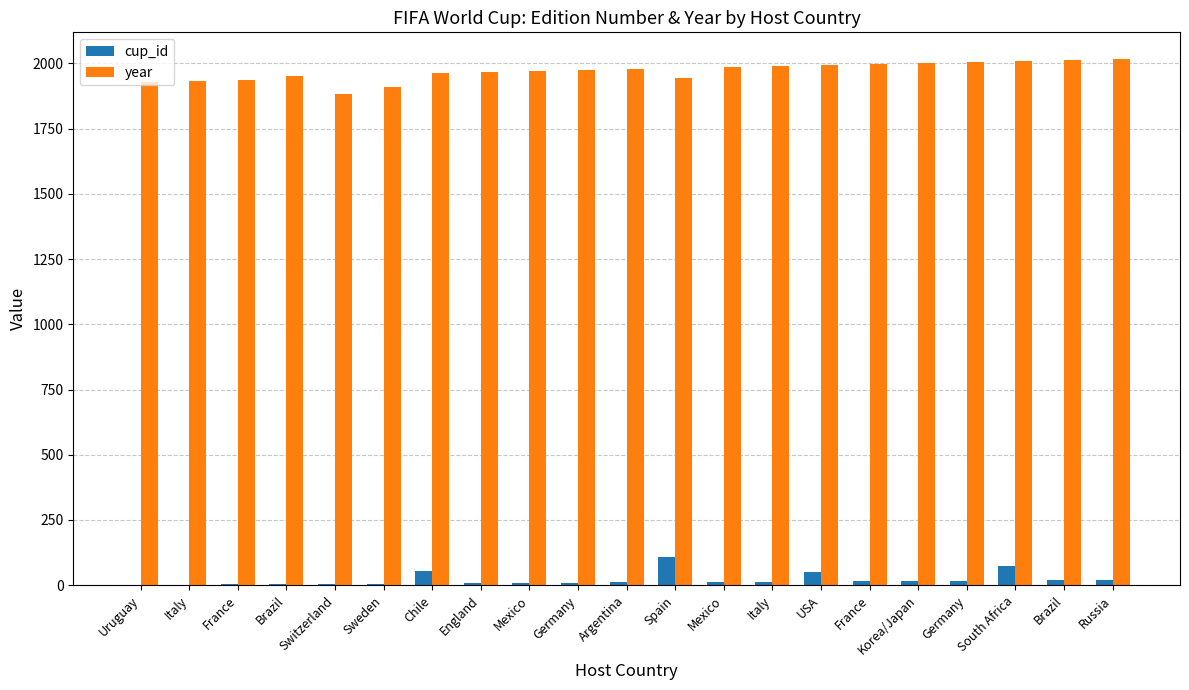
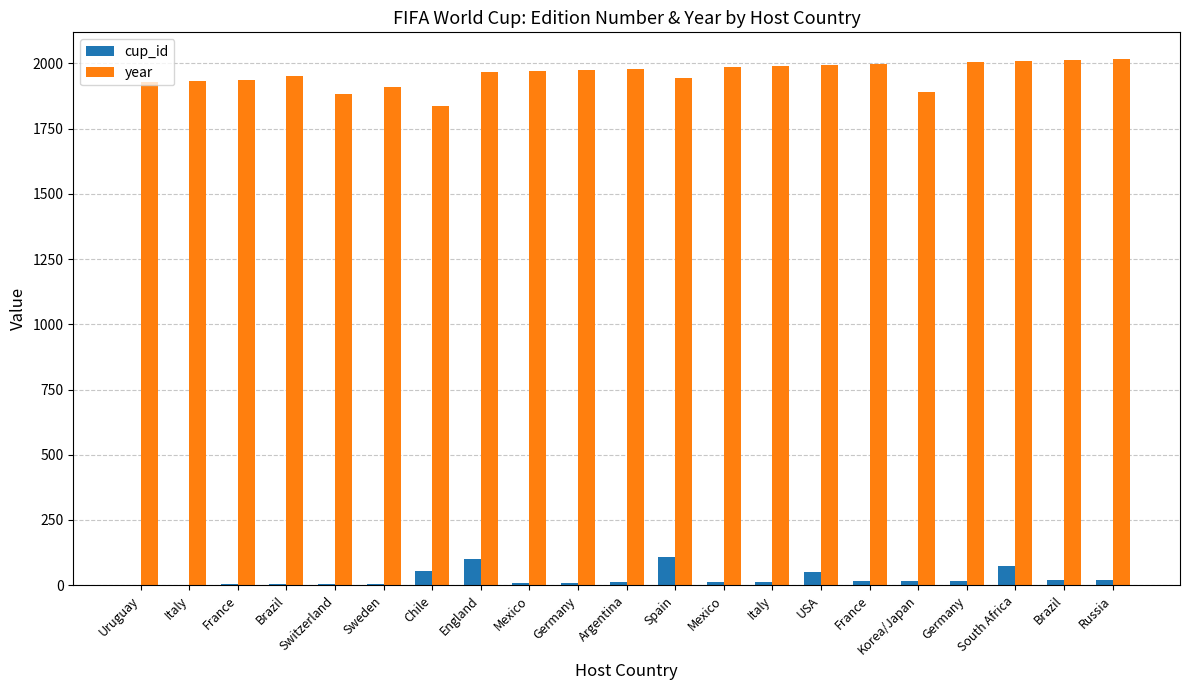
year, Chile: 1960 -> 1840
cup_id, England: 10 -> 100
year, Korea/Japan: 2000 -> 1890
